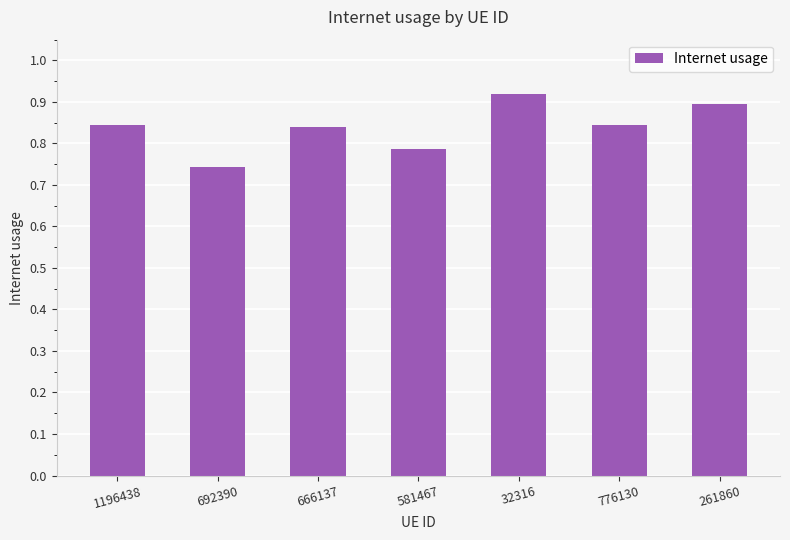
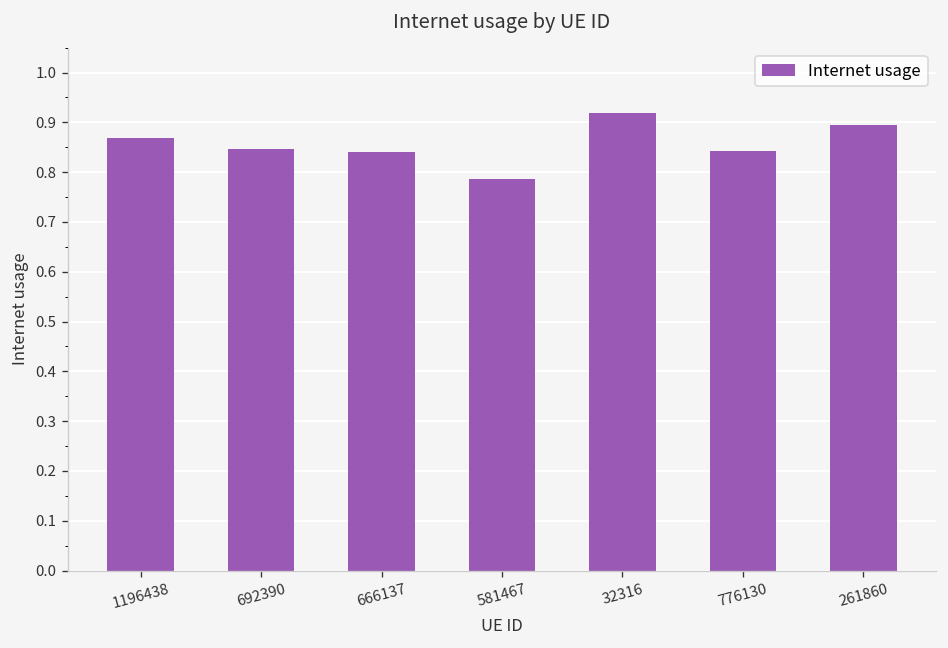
1196438: 0.84 -> 0.87
692390: 0.74 -> 0.85
